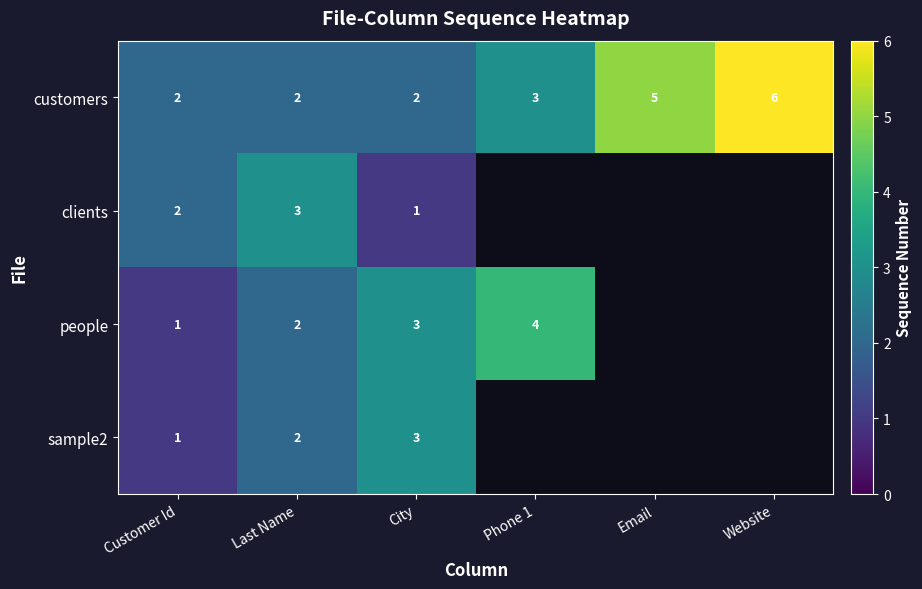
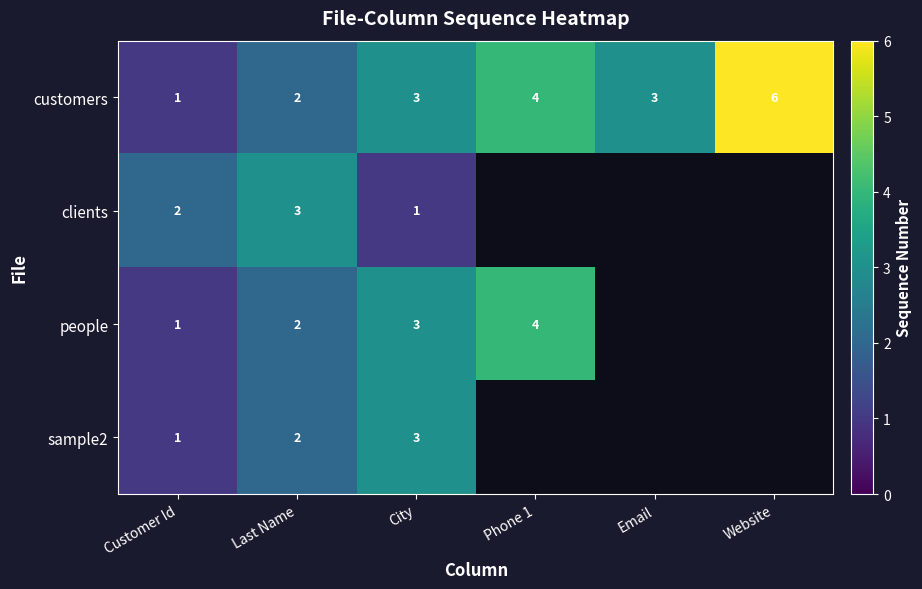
customers, Customer Id: 2 -> 1
customers, City: 2 -> 3
customers, Phone 1: 3 -> 4
customers, Email: 5 -> 3
